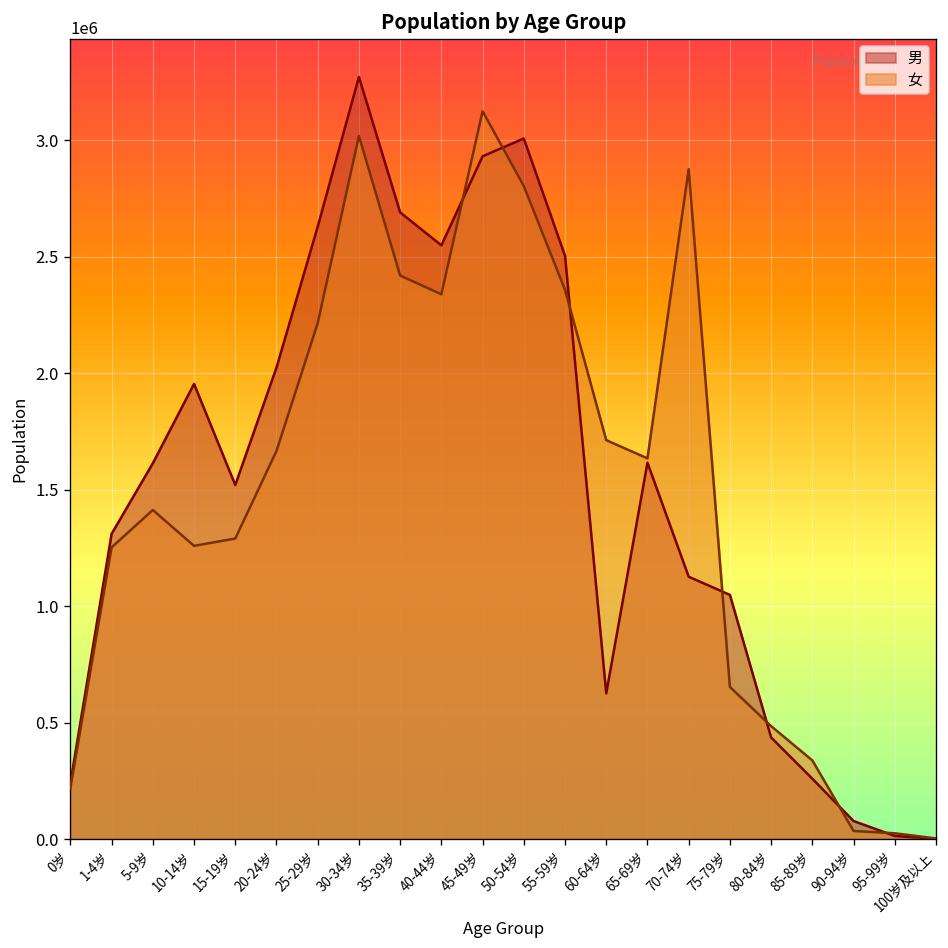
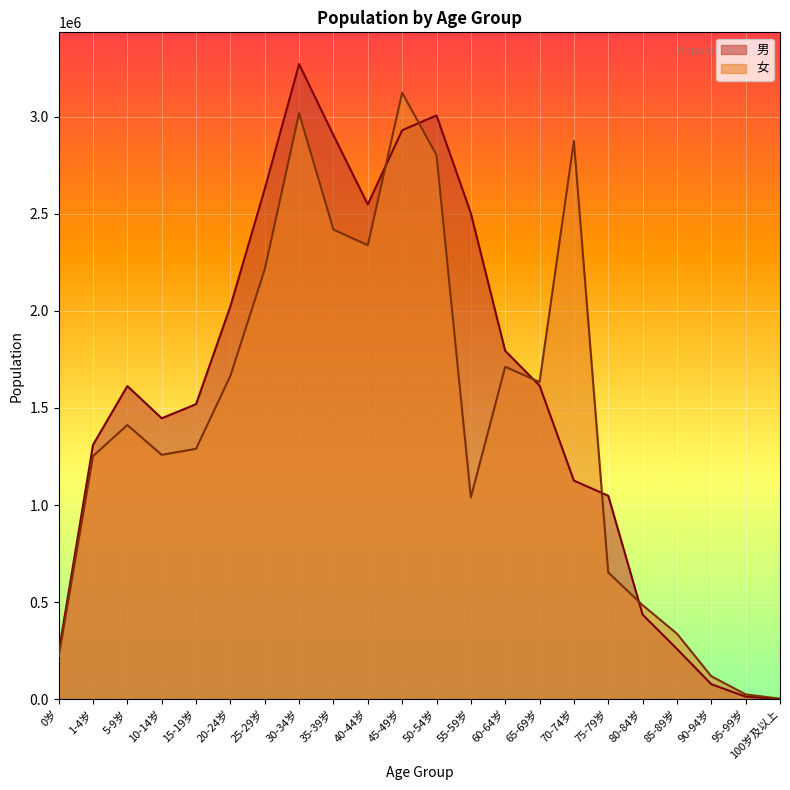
男, 10-14岁: 1950000 -> 1450000
男, 35-39岁: 2690000 -> 2910000
女, 55-59岁: 2360000 -> 1040000
男, 60-64岁: 630000 -> 1790000
女, 90-94岁: 30000 -> 120000
